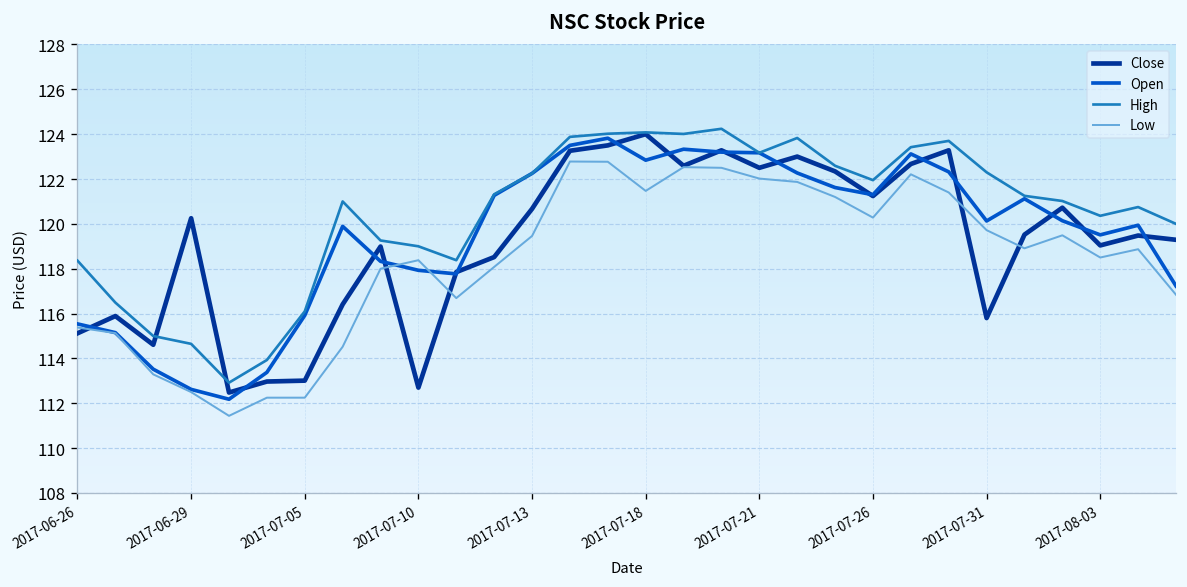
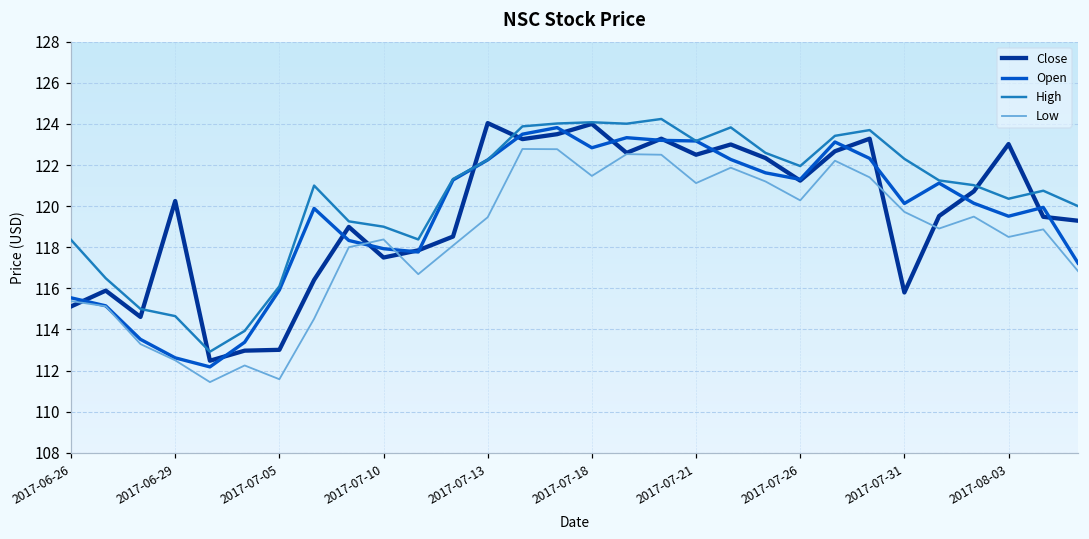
Low, 2017-07-05: 112.3 -> 111.6
Close, 2017-07-10: 112.7 -> 117.5
Close, 2017-07-13: 120.7 -> 124.0
Low, 2017-07-21: 122.0 -> 121.1
Close, 2017-08-03: 119.0 -> 123.0
